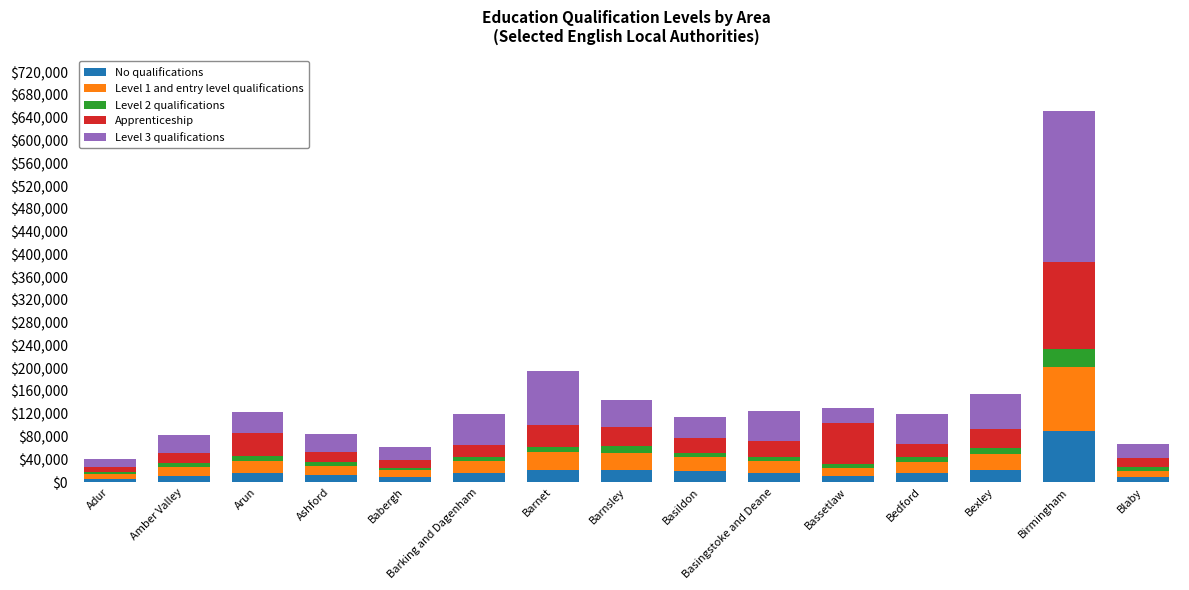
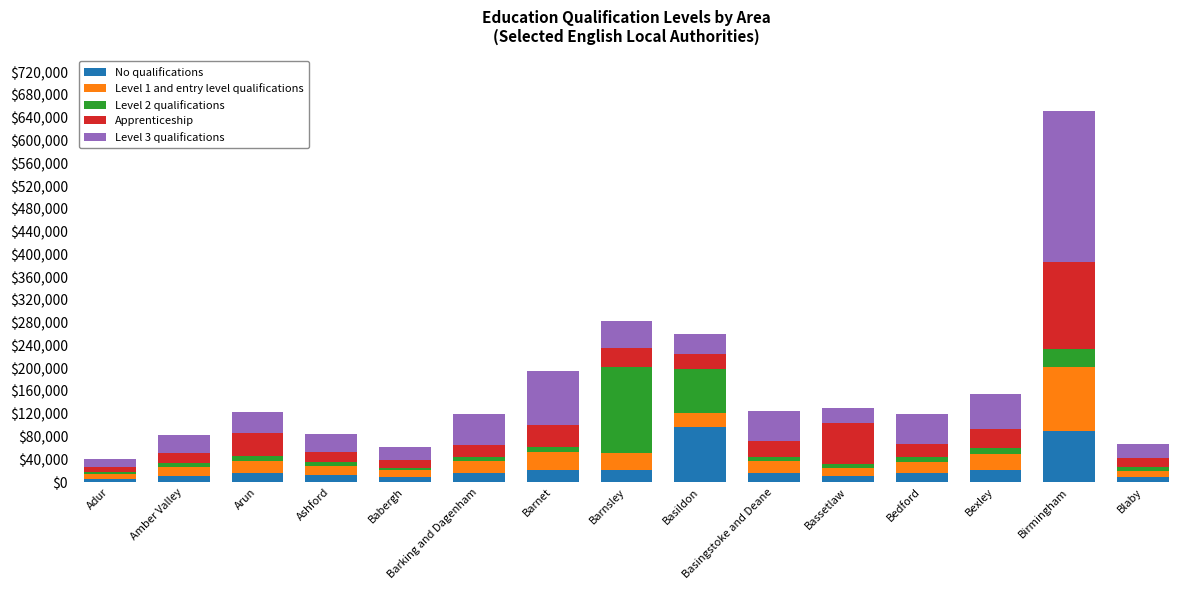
Level 2 qualifications, Barnsley: $10,000 -> $150,000
No qualifications, Basildon: $20,000 -> $100,000
Level 2 qualifications, Basildon: $10,000 -> $80,000
